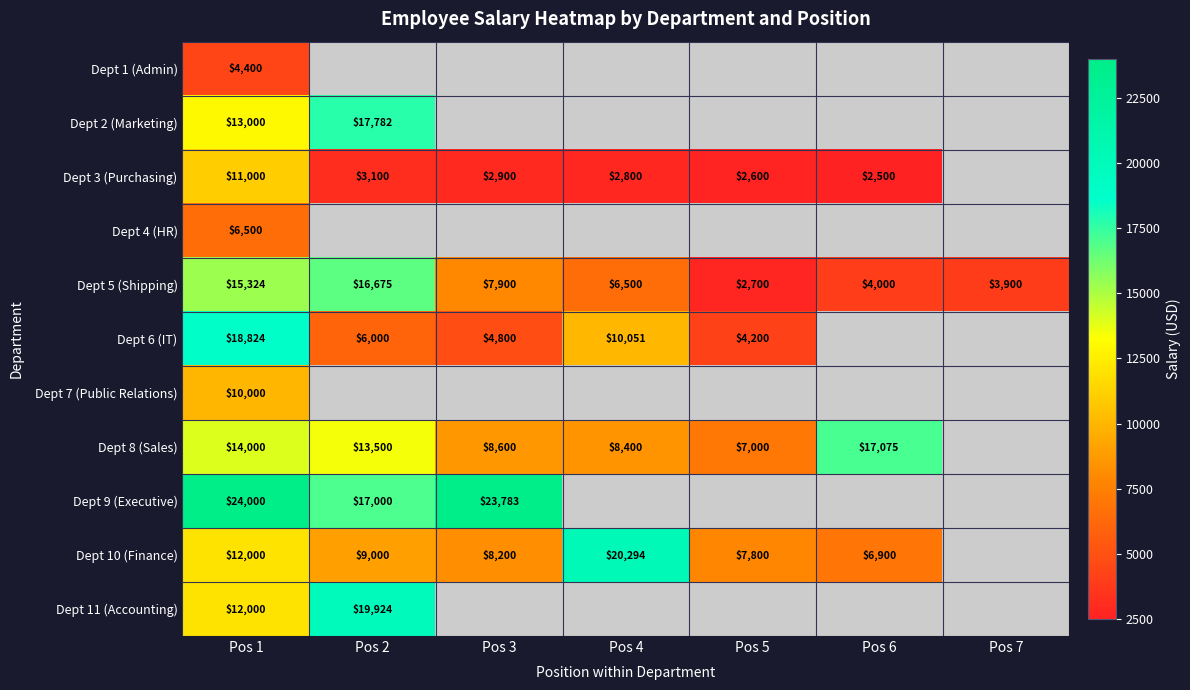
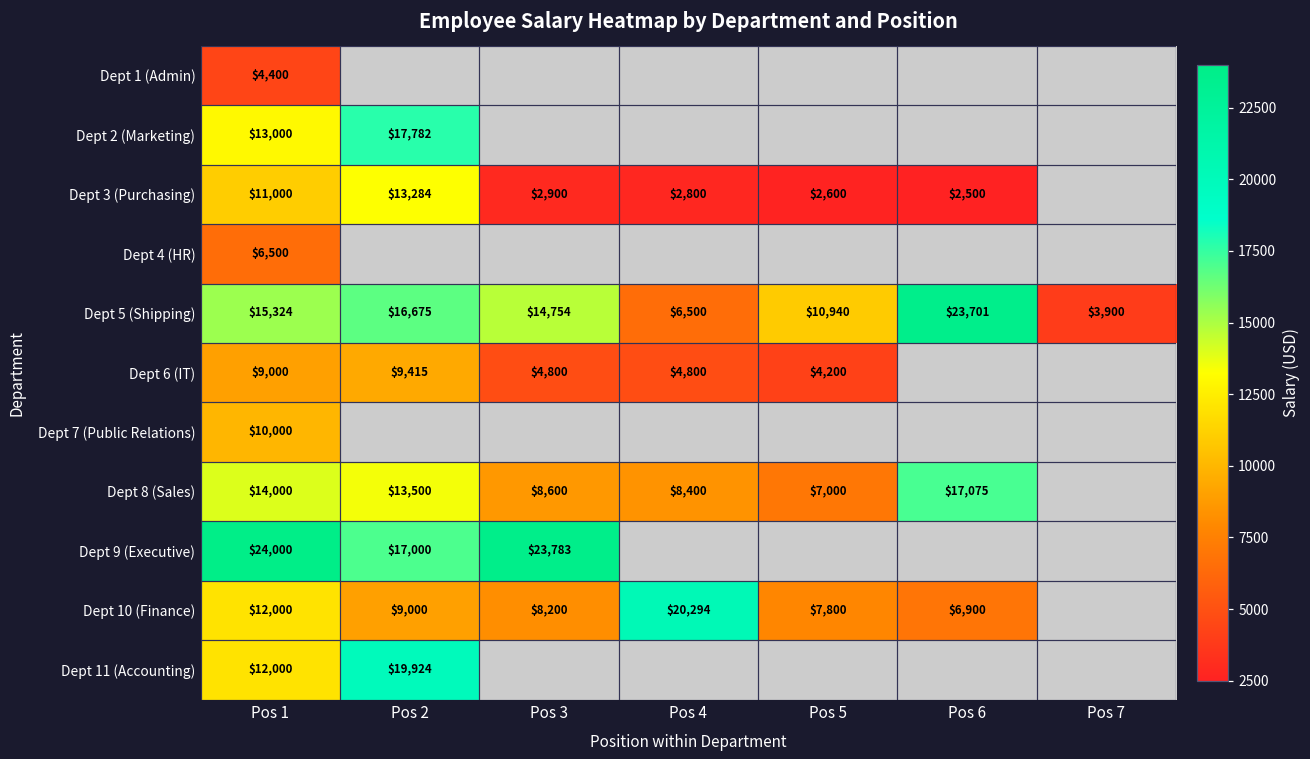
Dept 3 (Purchasing), Pos 2: $3,100 -> $13,284
Dept 5 (Shipping), Pos 3: $7,900 -> $14,754
Dept 5 (Shipping), Pos 5: $2,700 -> $10,940
Dept 5 (Shipping), Pos 6: $4,000 -> $23,701
Dept 6 (IT), Pos 1: $18,824 -> $9,000
Dept 6 (IT), Pos 2: $6,000 -> $9,415
Dept 6 (IT), Pos 4: $10,051 -> $4,800
